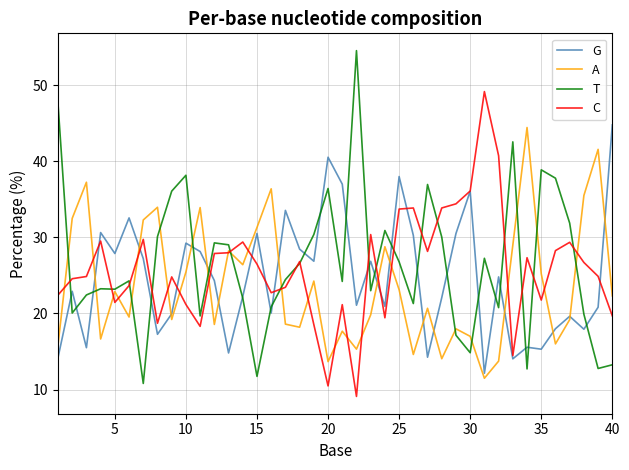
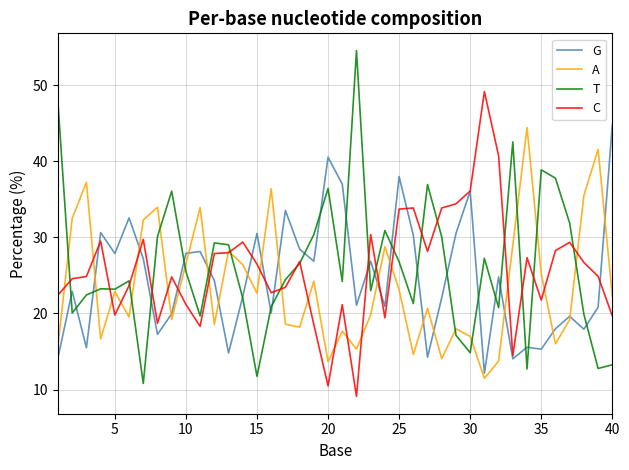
C, 5: 21 -> 20
G, 10: 29 -> 28
A, 10: 25 -> 27
T, 10: 38 -> 26
A, 15: 31 -> 23
